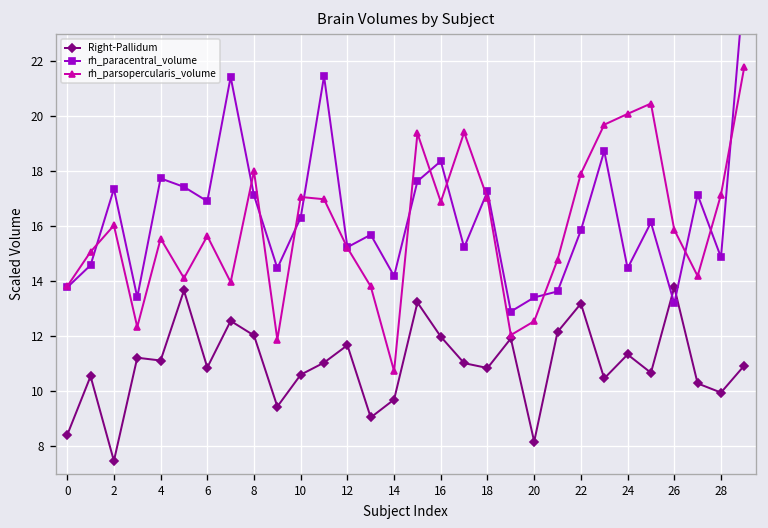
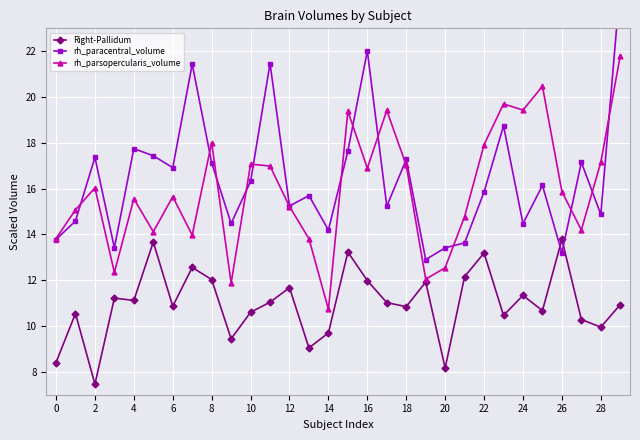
rh_paracentral_volume, 16: 18.4 -> 22.0
rh_parsopercularis_volume, 24: 20.1 -> 19.4
